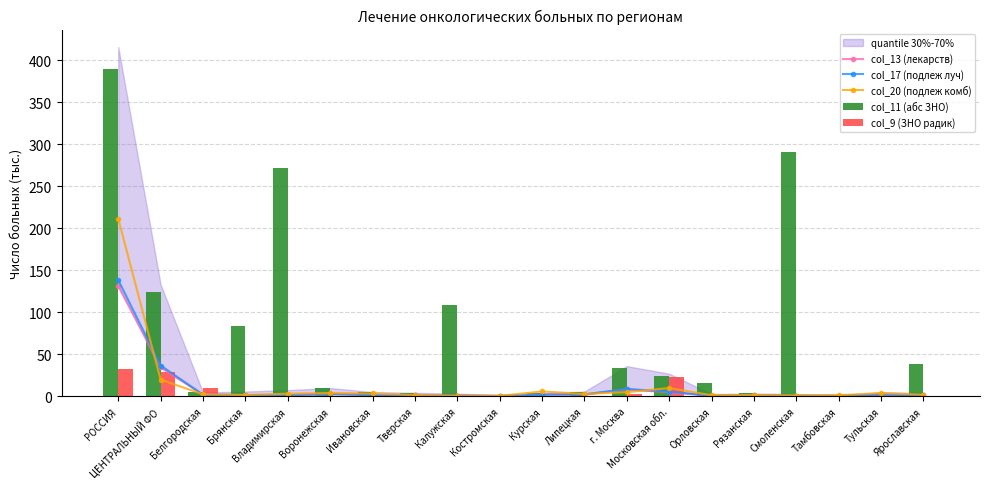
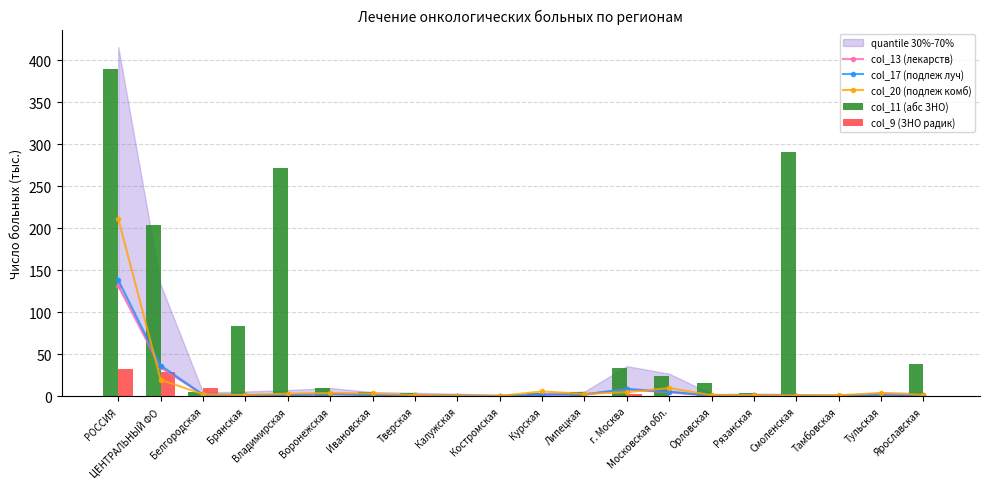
col_11 (абс ЗНО), ЦЕНТРАЛЬНЫЙ ФО: 120 -> 200
col_11 (абс ЗНО), Калужская: 110 -> 0
col_9 (ЗНО радик), Московская обл.: 20 -> 0
